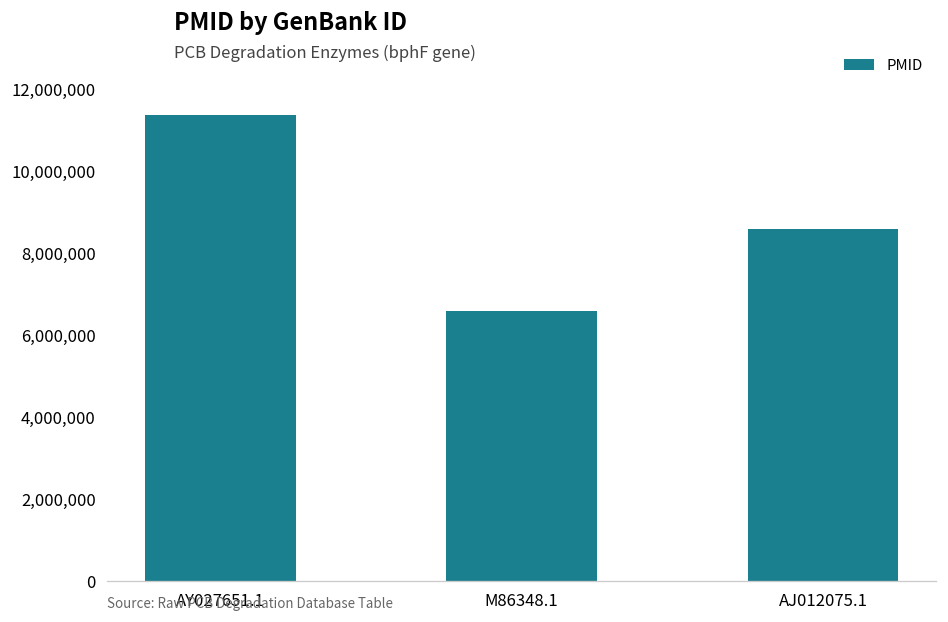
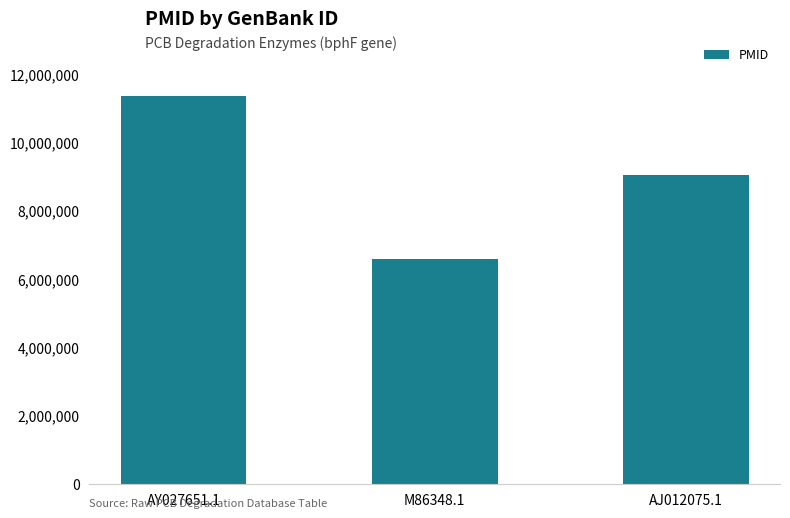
AJ012075.1: 8,600,000 -> 9,000,000
